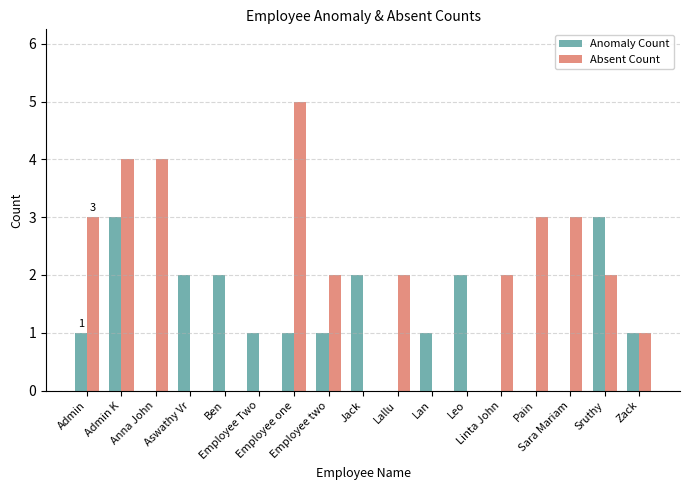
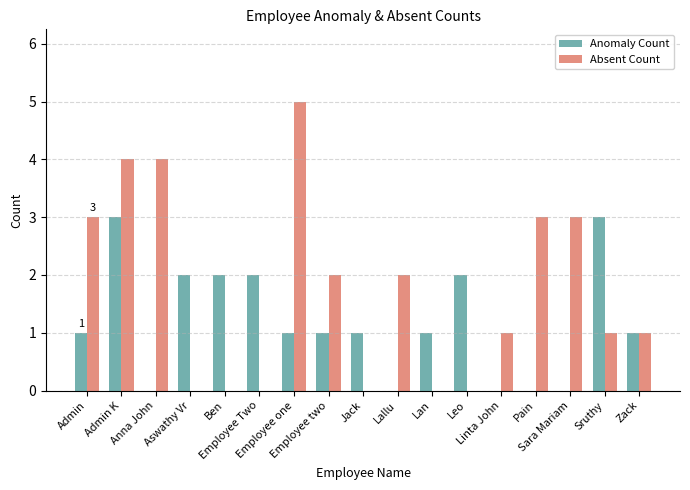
Anomaly Count, Employee Two: 1 -> 2
Anomaly Count, Jack: 2 -> 1
Absent Count, Linta John: 2 -> 1
Absent Count, Sruthy: 2 -> 1
